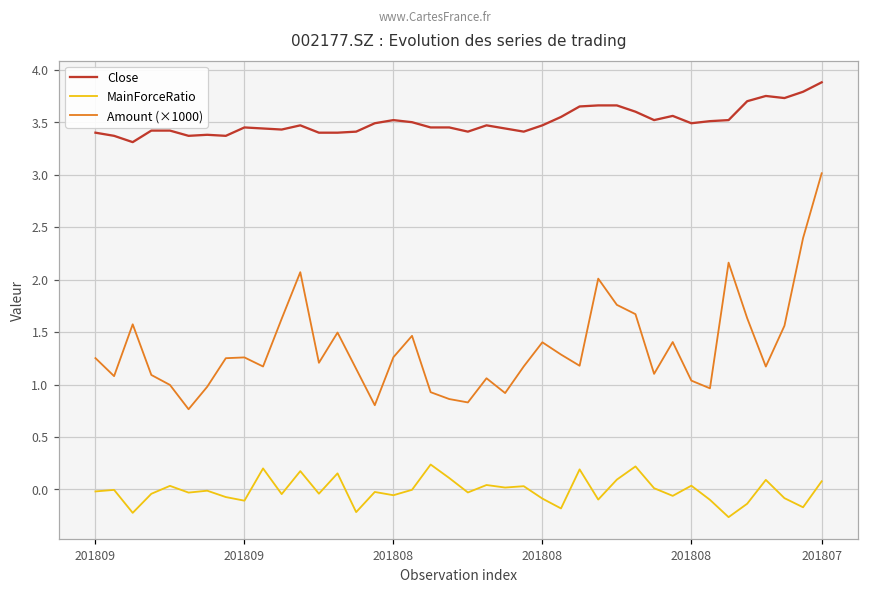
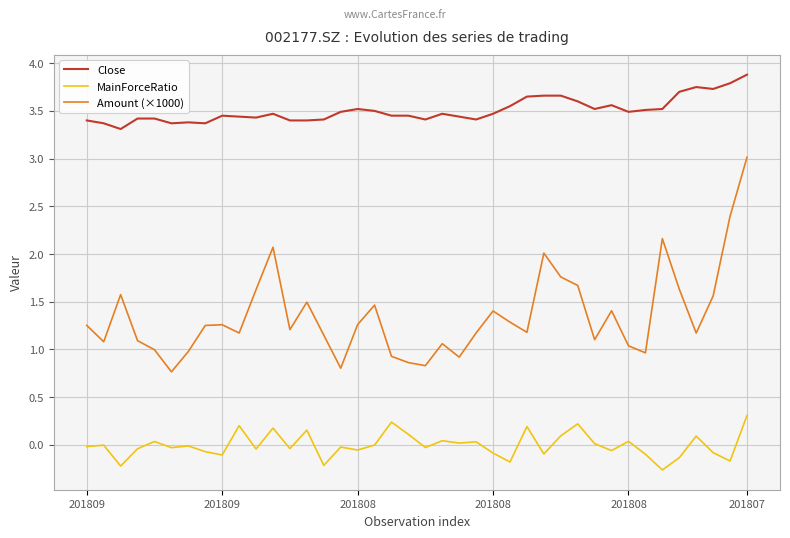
MainForceRatio, 201807: 0.1 -> 0.3
